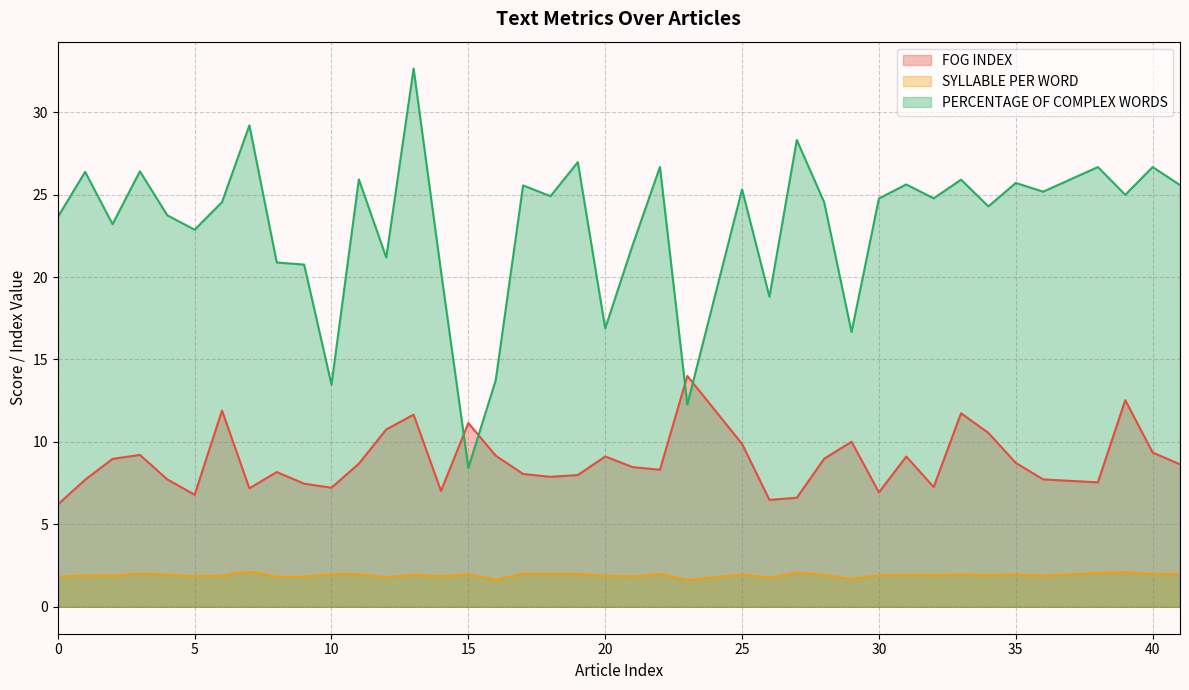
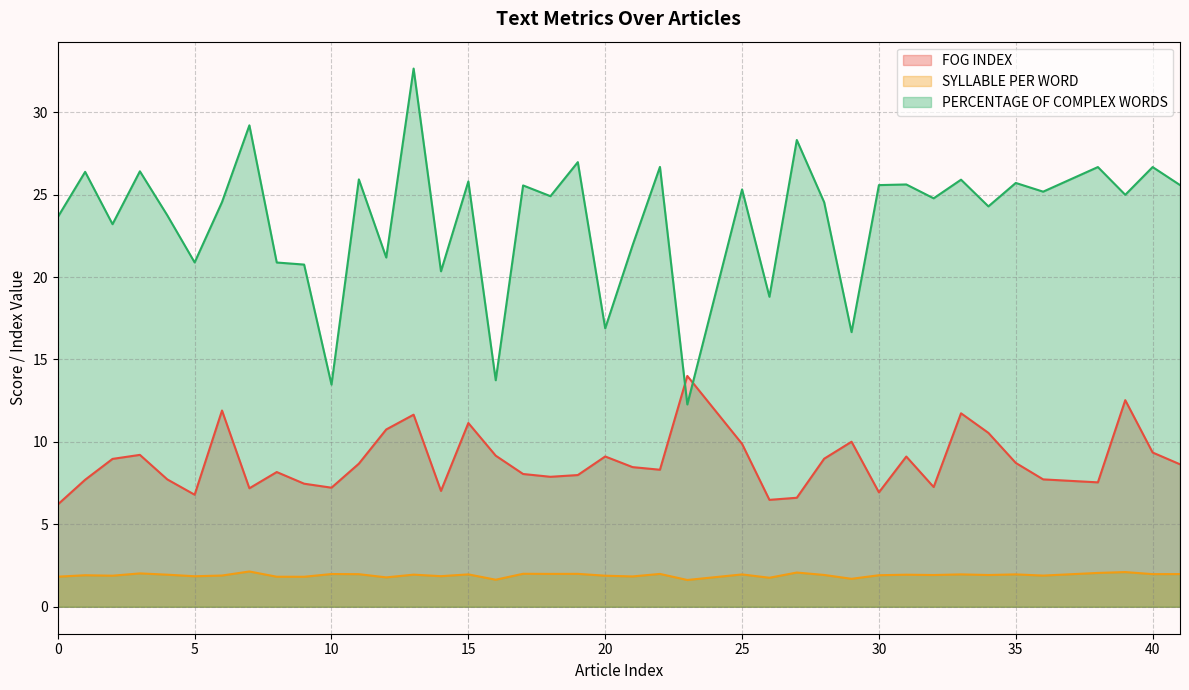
PERCENTAGE OF COMPLEX WORDS, 5: 22.9 -> 20.9
PERCENTAGE OF COMPLEX WORDS, 15: 8.4 -> 25.8
PERCENTAGE OF COMPLEX WORDS, 30: 24.8 -> 25.6
